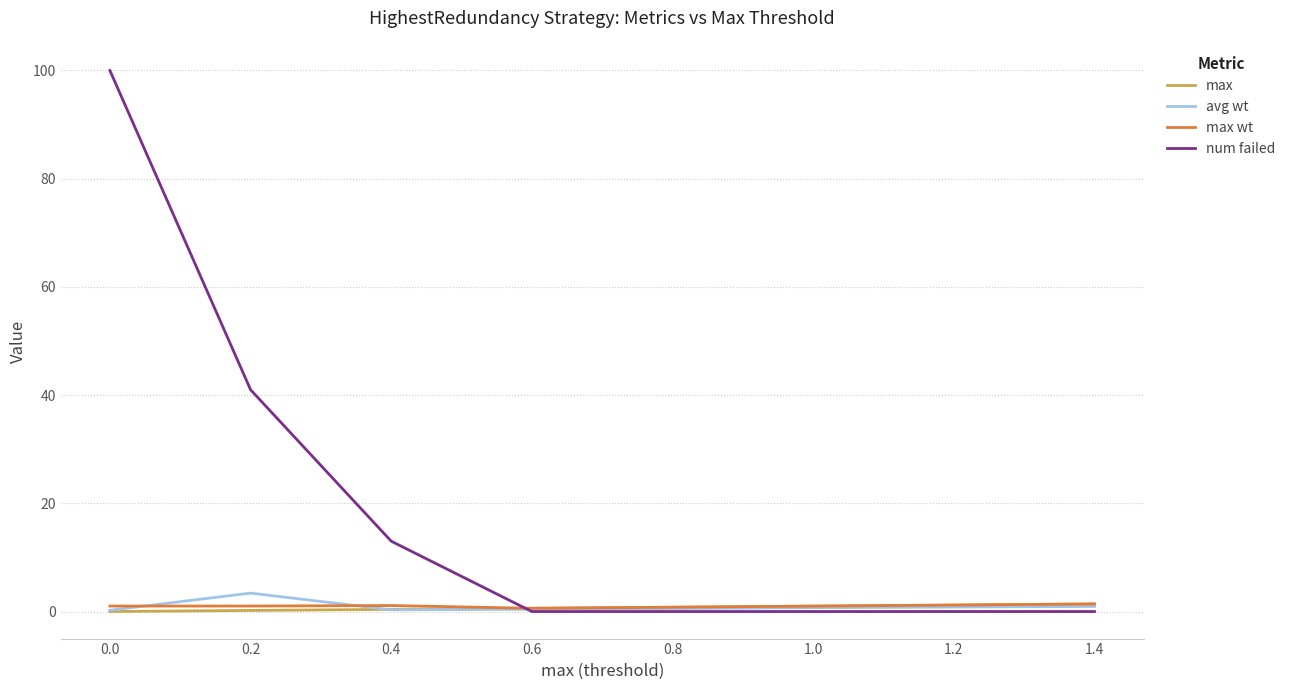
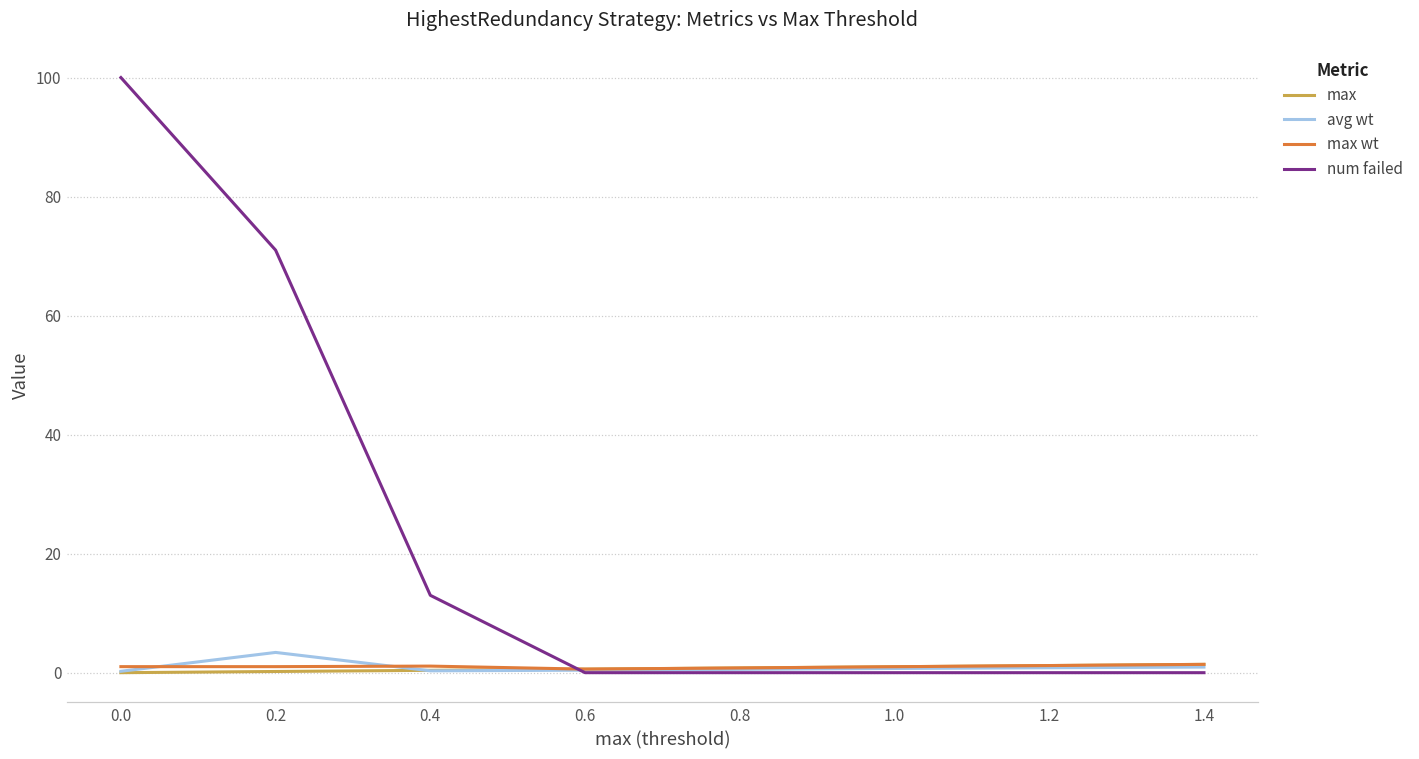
num failed, 0.2: 41 -> 71
